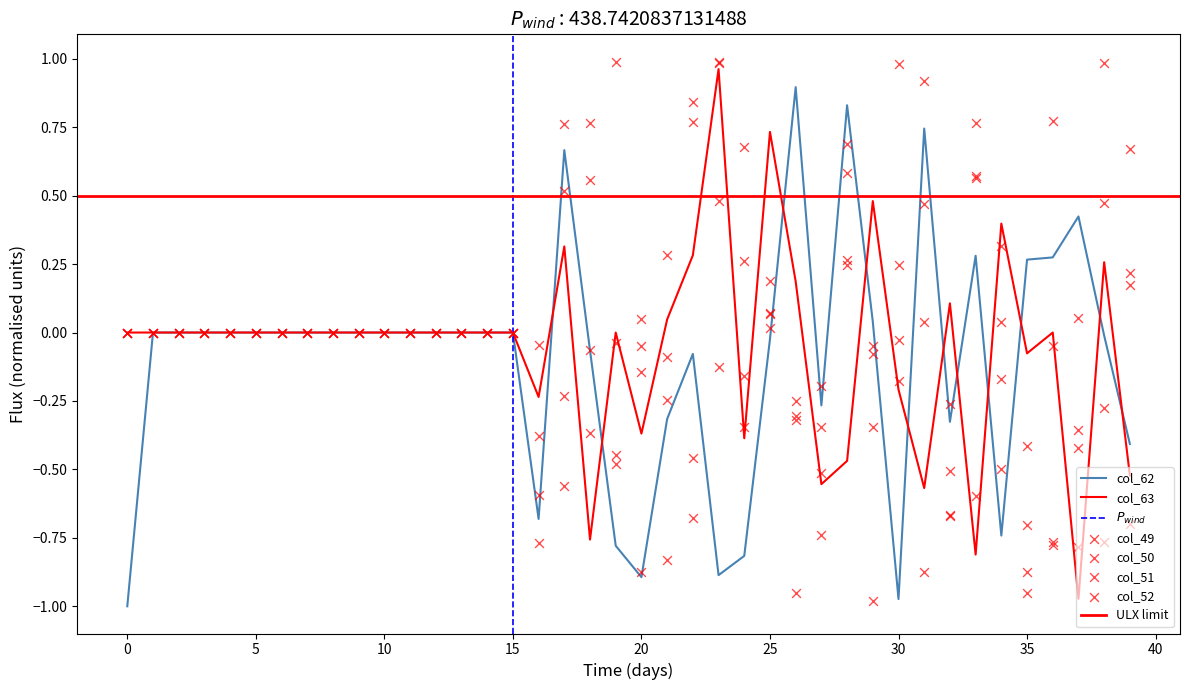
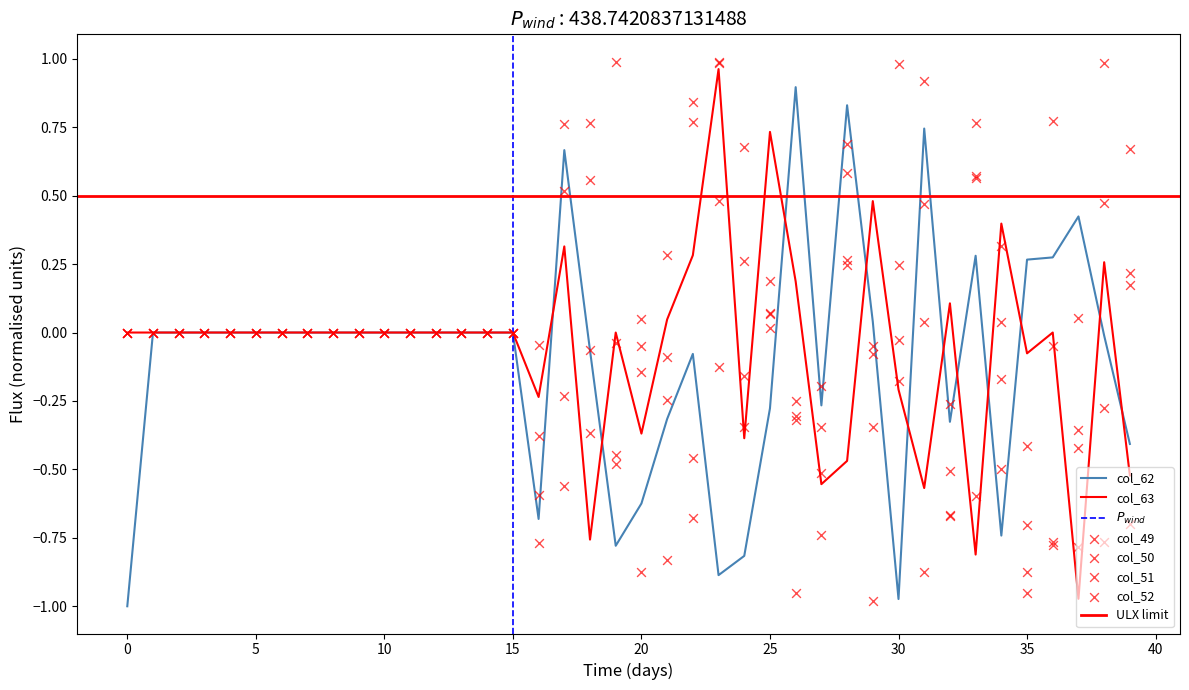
col_62, 20: -0.89 -> -0.62
col_62, 25: -0.02 -> -0.28
